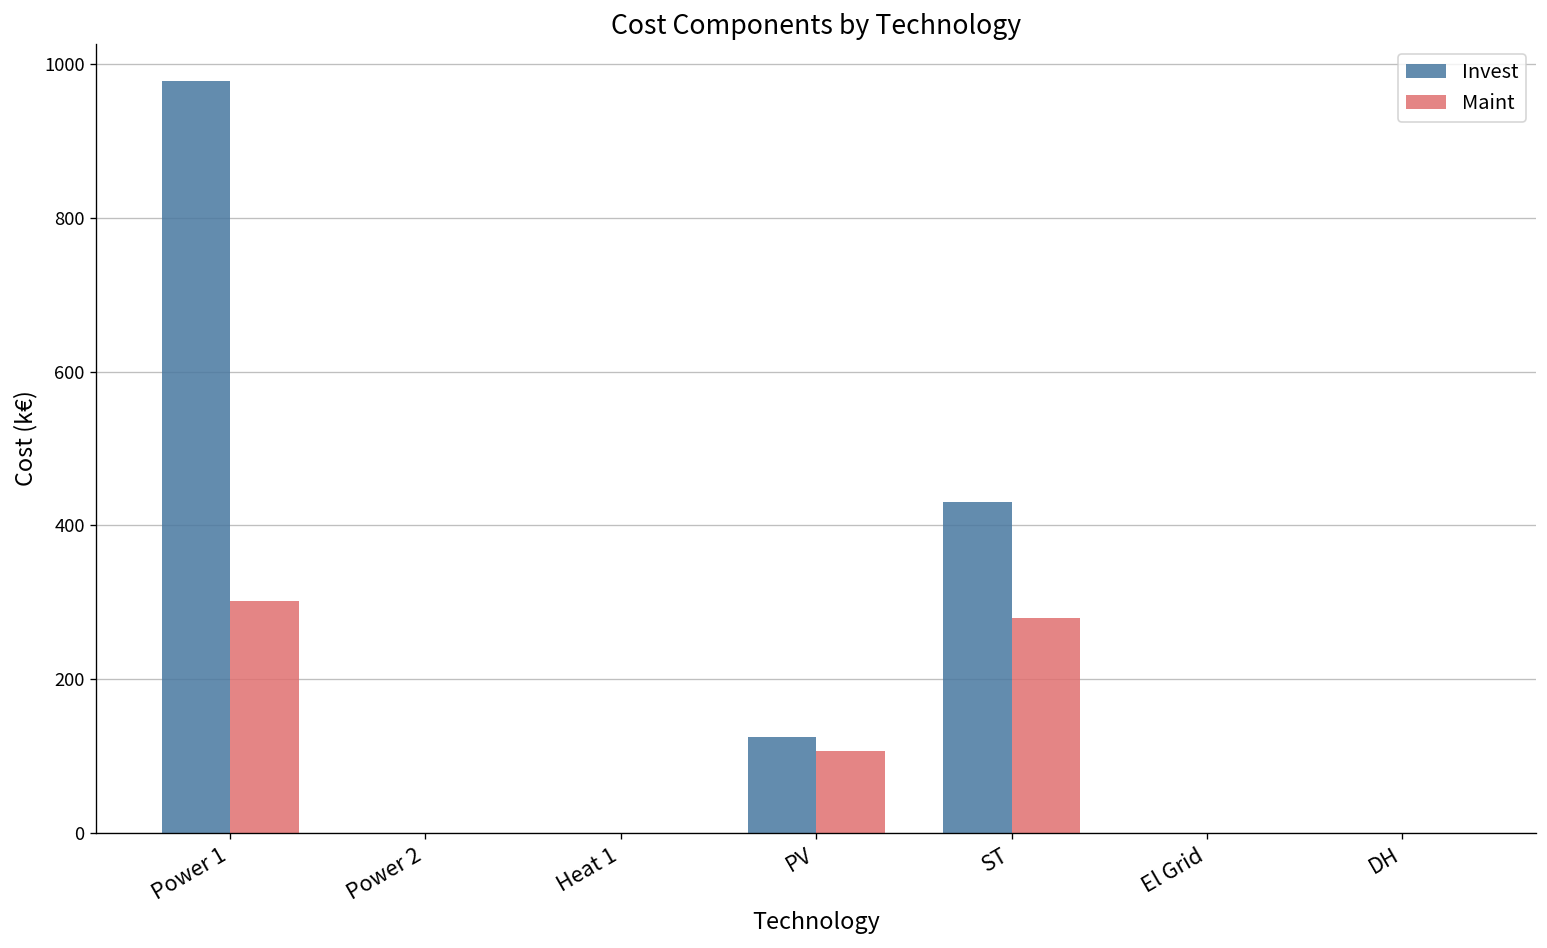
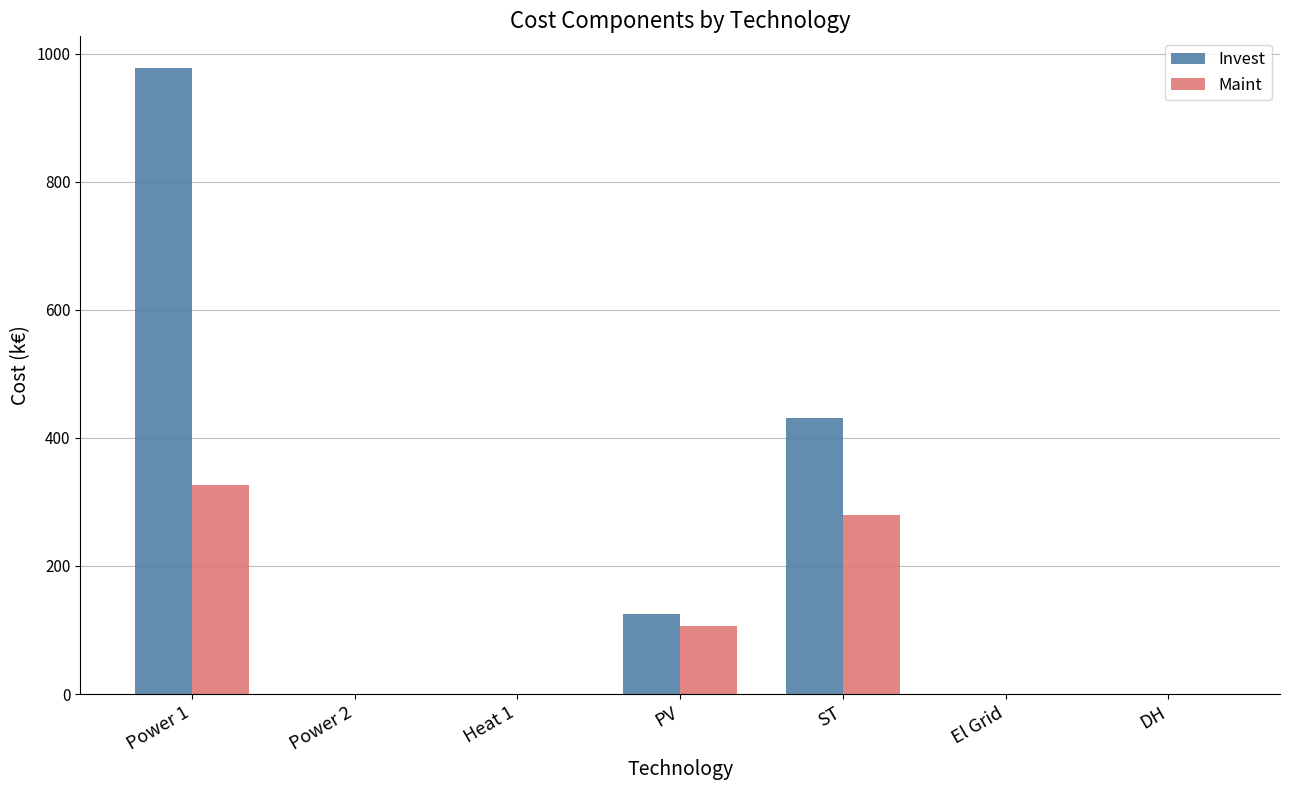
Maint, Power 1: 300 -> 330
